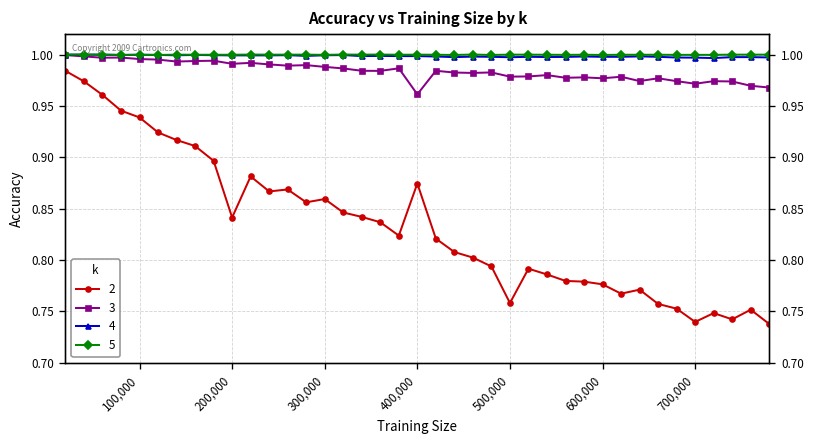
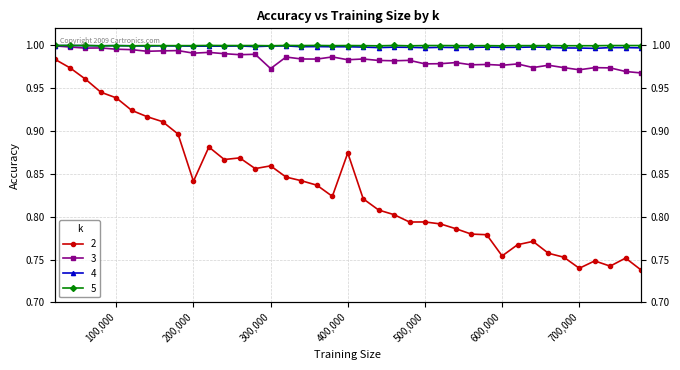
3, 300,000: 0.99 -> 0.97
3, 400,000: 0.96 -> 0.98
2, 500,000: 0.76 -> 0.79
2, 600,000: 0.78 -> 0.75
